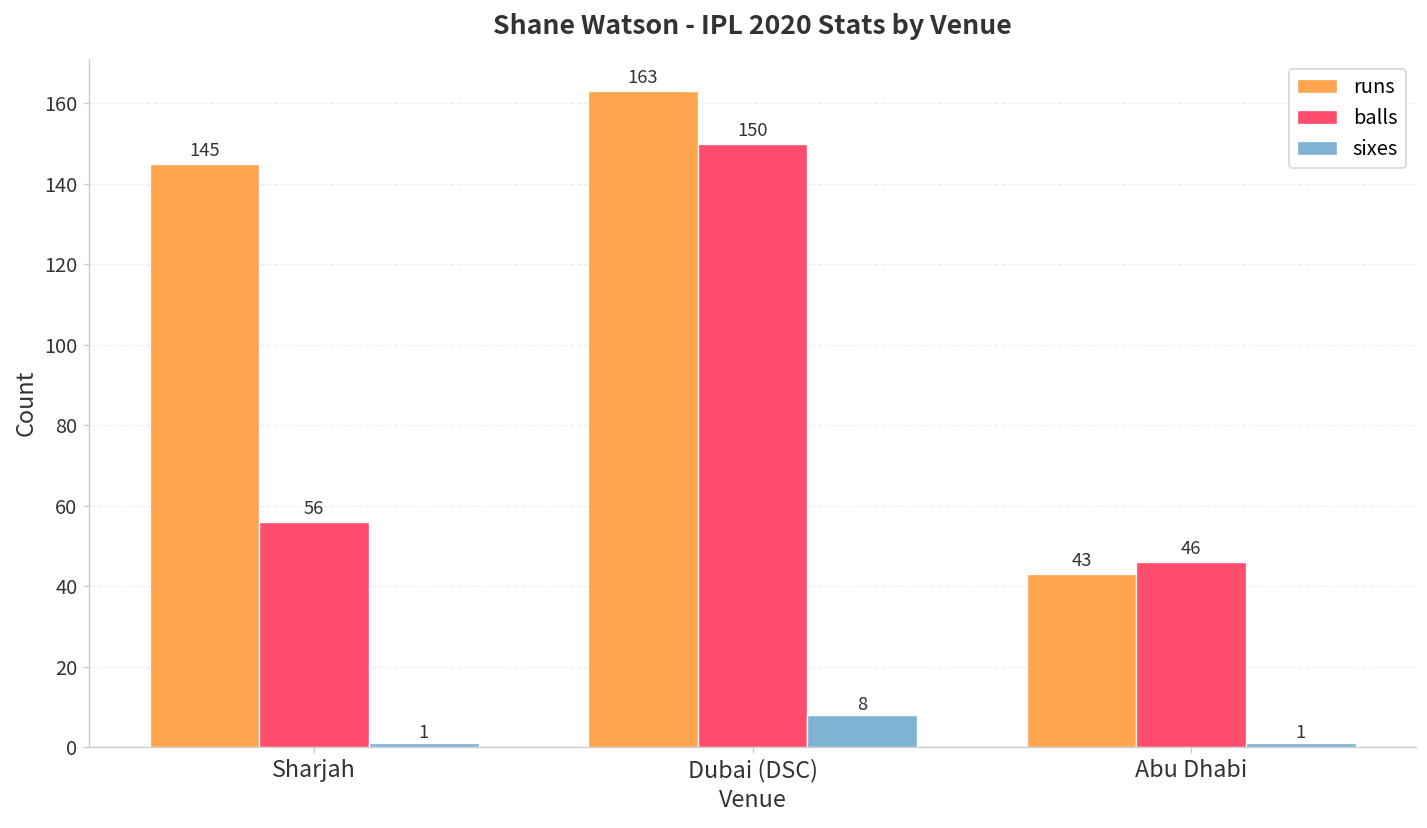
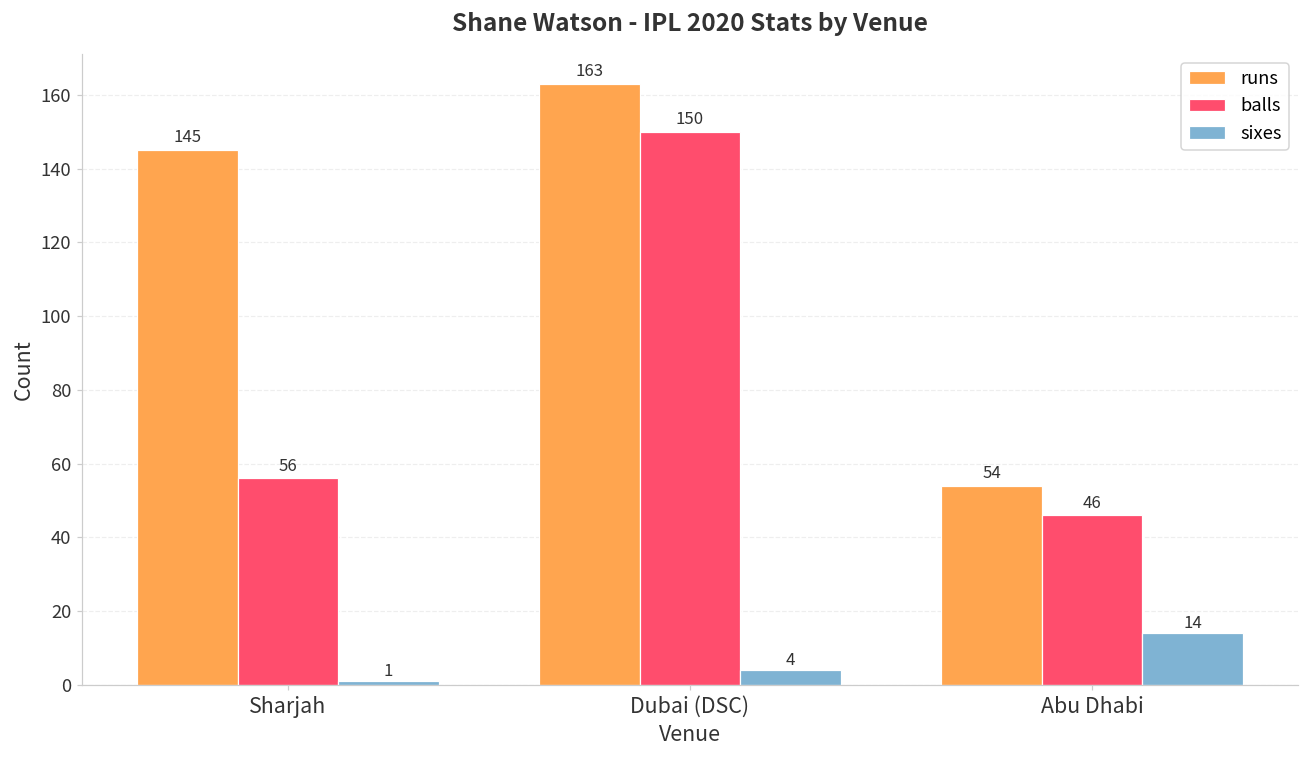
sixes, Dubai (DSC): 8 -> 4
runs, Abu Dhabi: 43 -> 54
sixes, Abu Dhabi: 1 -> 14
